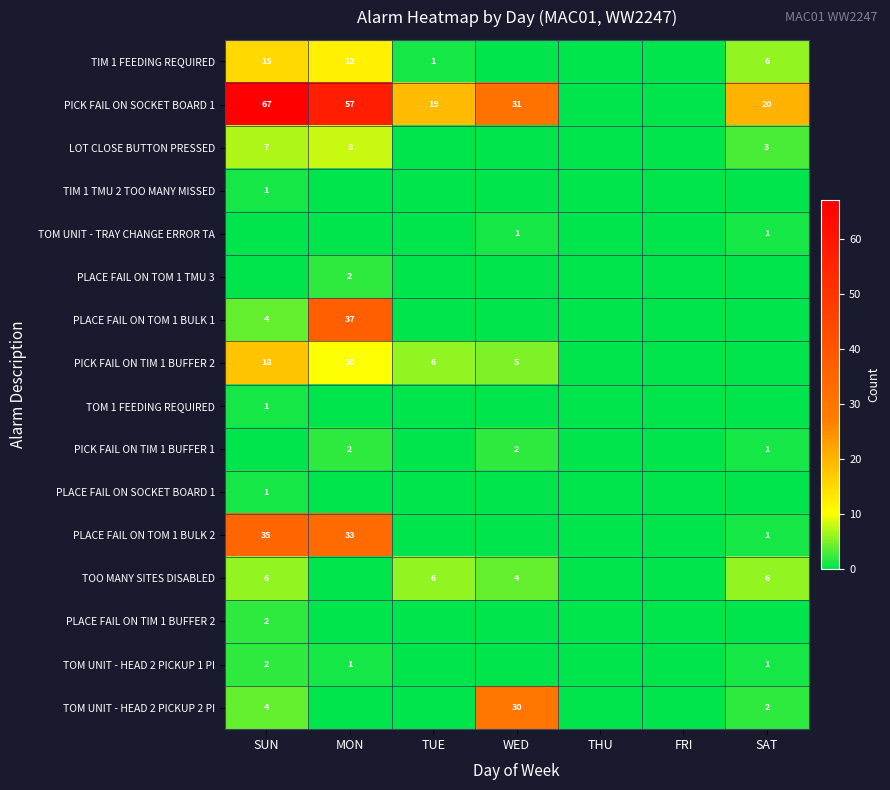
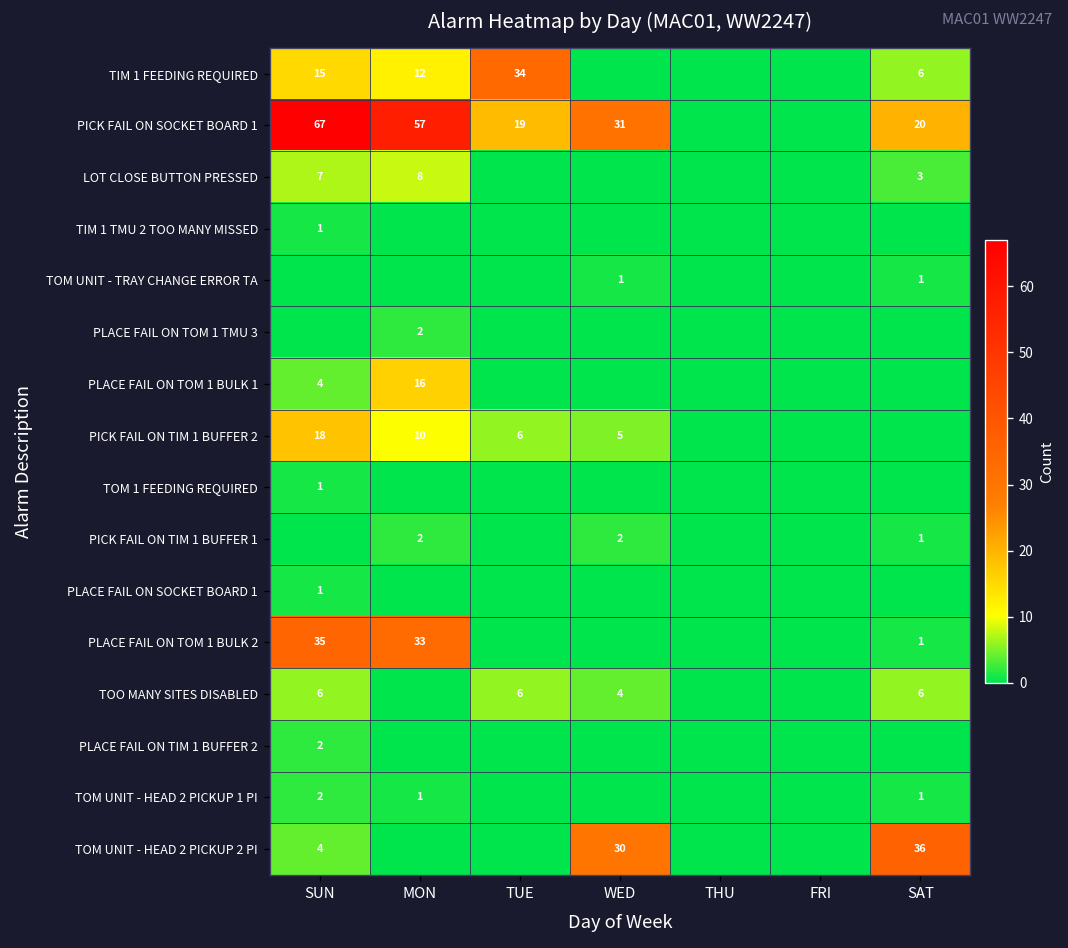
TIM 1 FEEDING REQUIRED, TUE: 1 -> 34
PLACE FAIL ON TOM 1 BULK 1, MON: 37 -> 16
TOM UNIT - HEAD 2 PICKUP 2 PI, SAT: 2 -> 36
